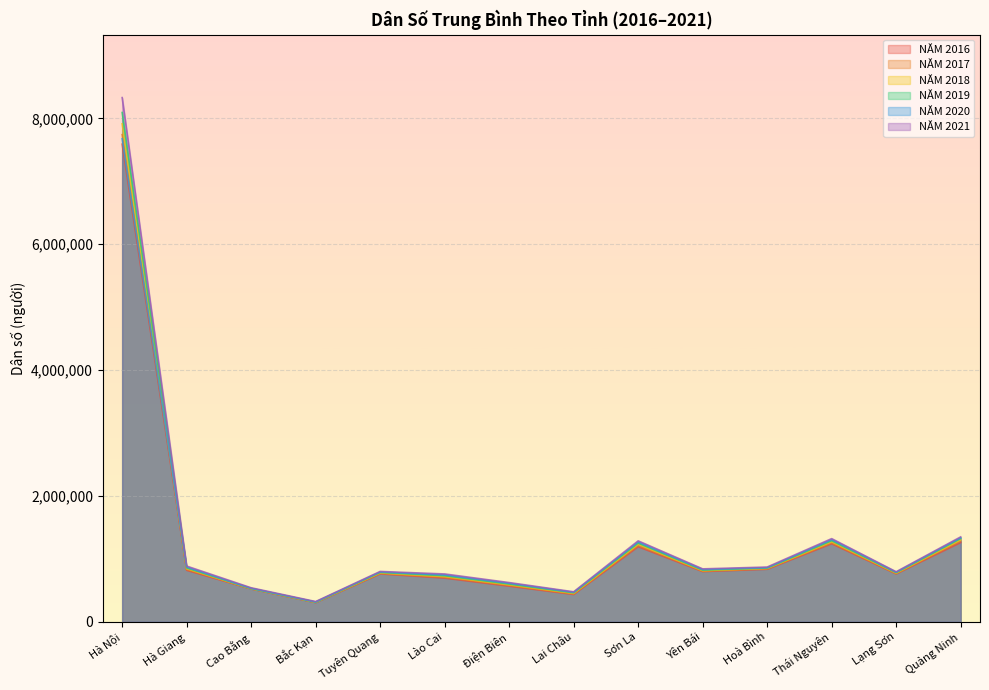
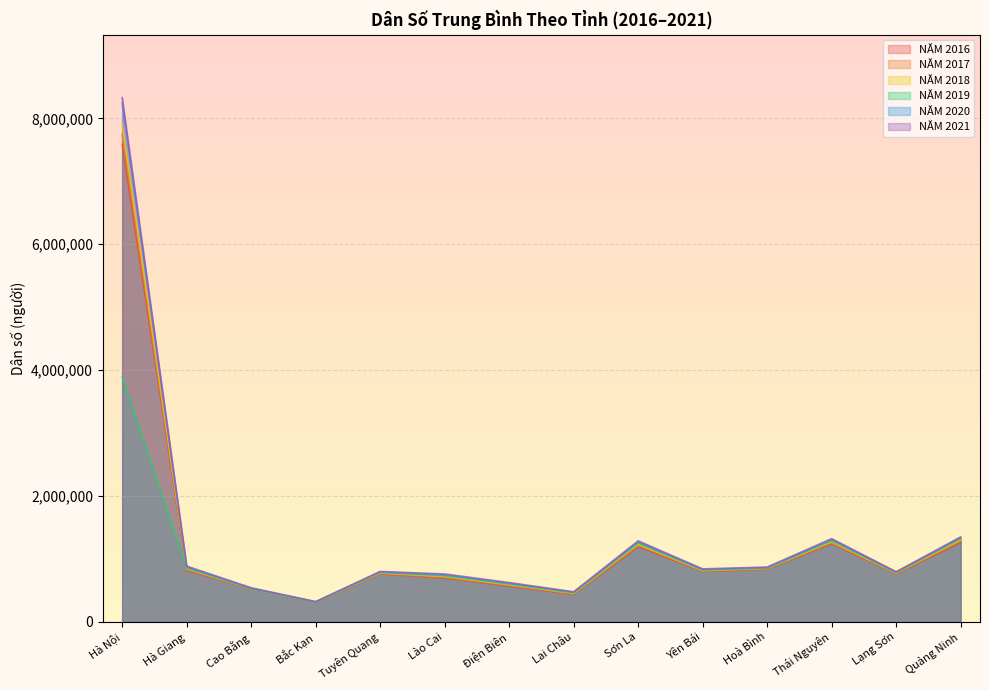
NĂM 2019, Hà Nội: 8,100,000 -> 3,900,000
NĂM 2020, Hà Nội: 7,700,000 -> 8,200,000
